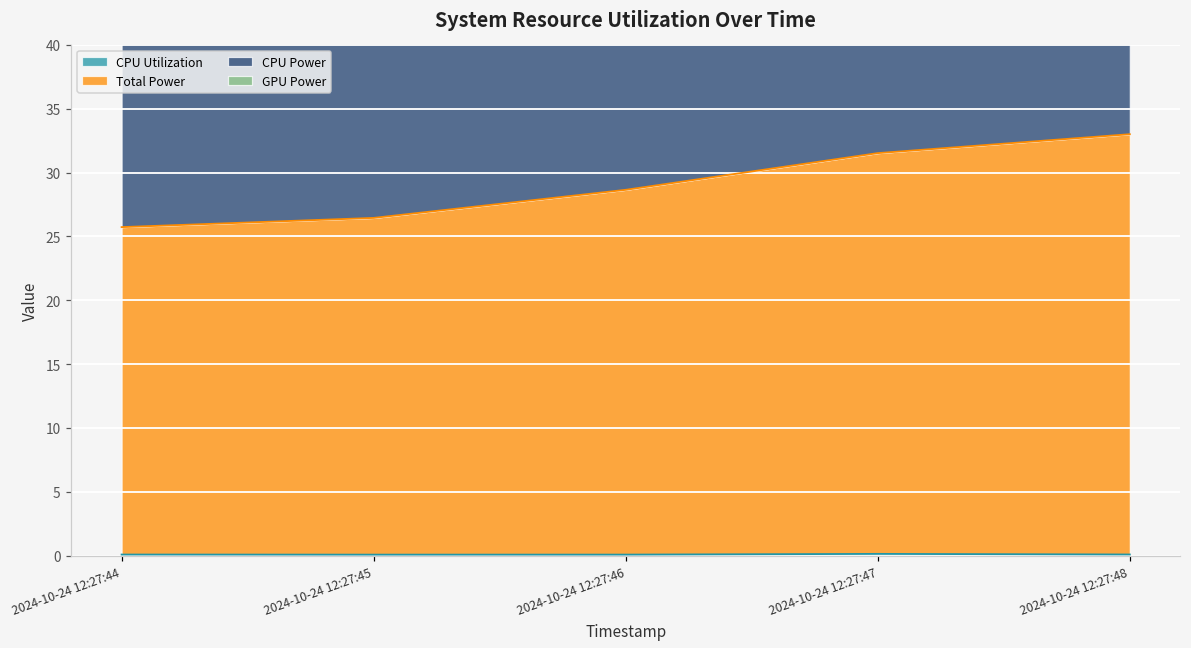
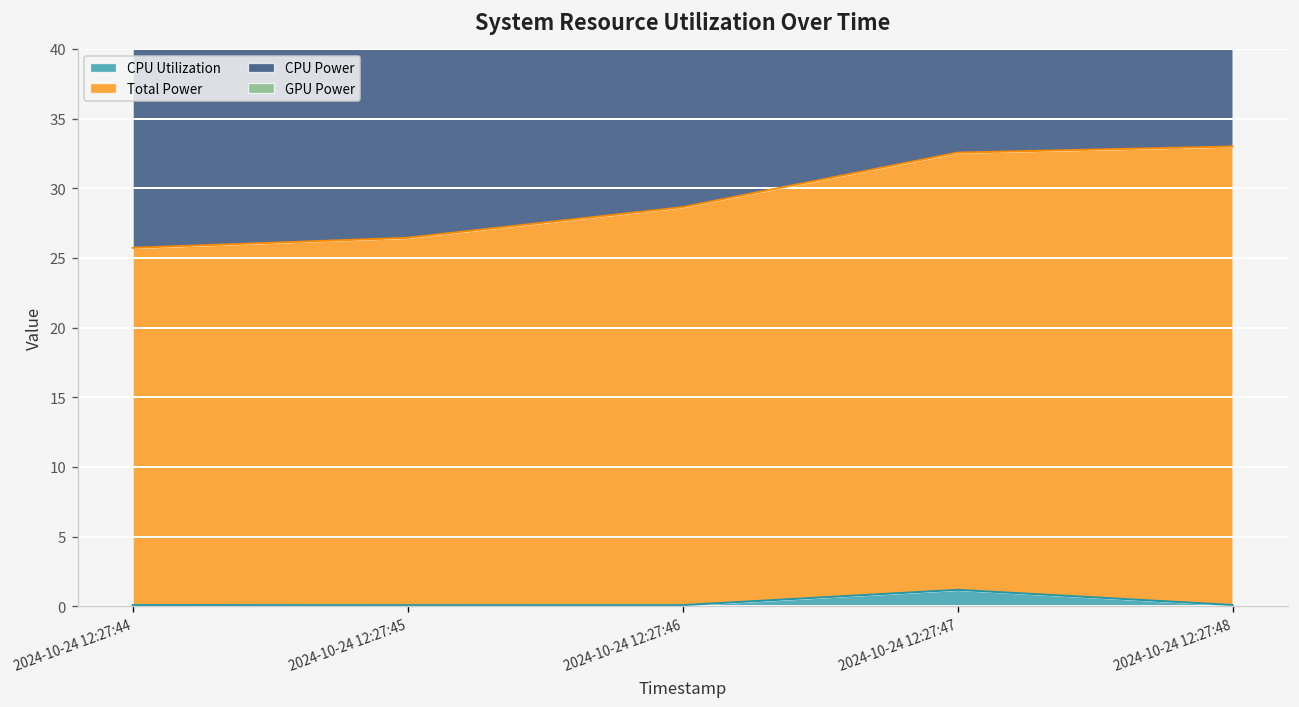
CPU Utilization, 2024-10-24 12:27:47: 0.1 -> 1.2
